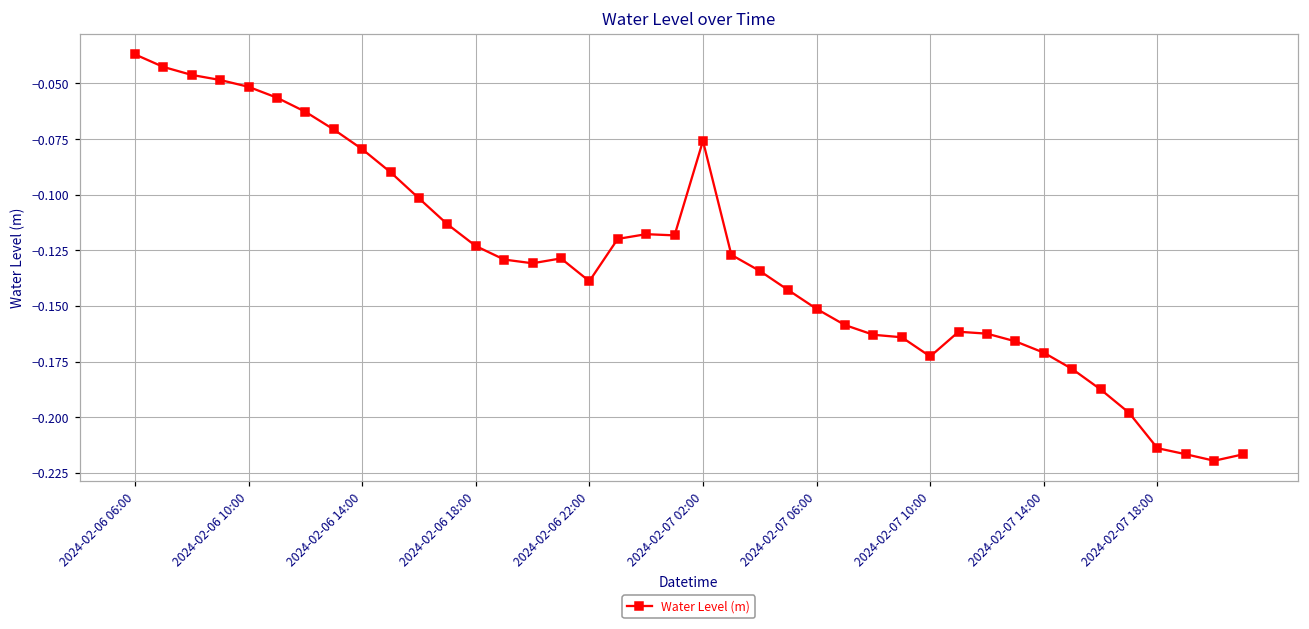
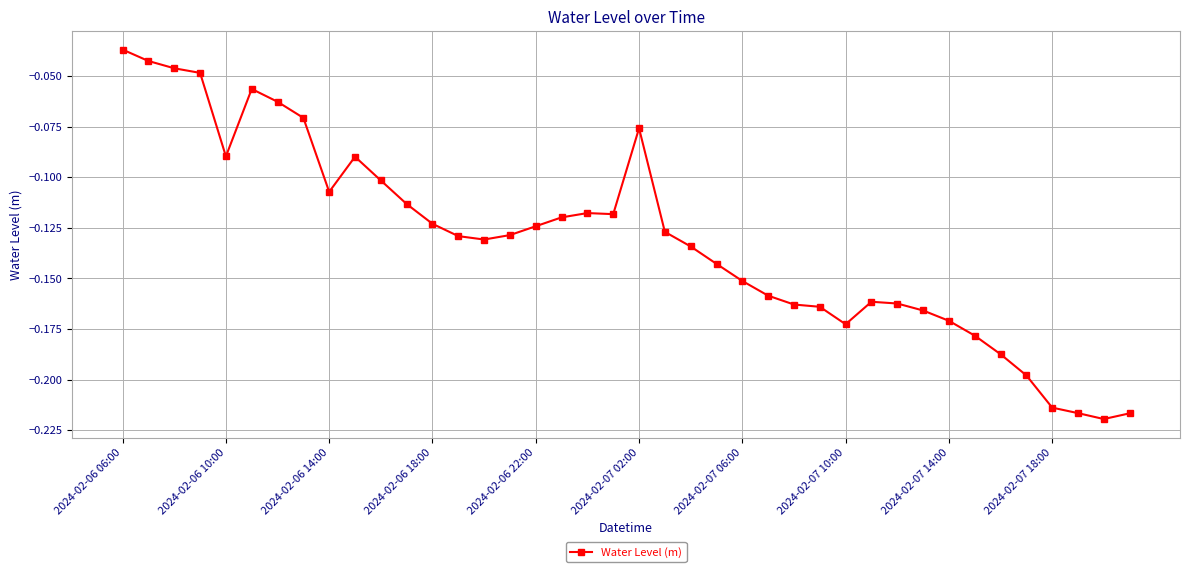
2024-02-06 10:00: -0.051 -> -0.090
2024-02-06 14:00: -0.079 -> -0.107
2024-02-06 22:00: -0.139 -> -0.124
